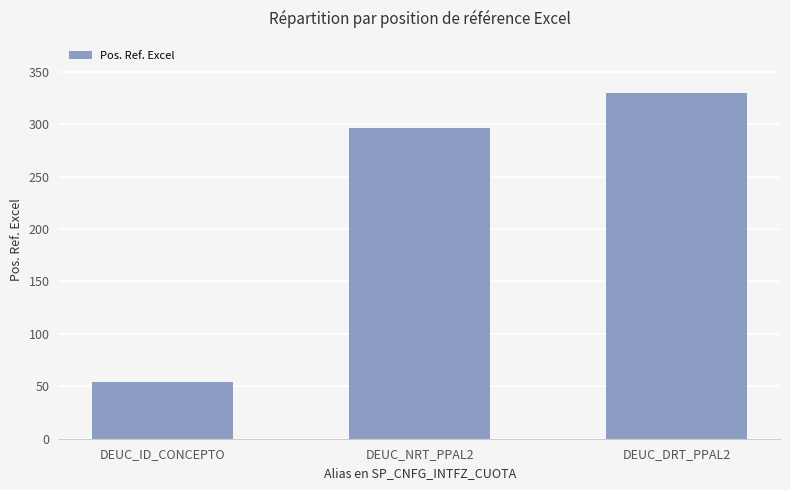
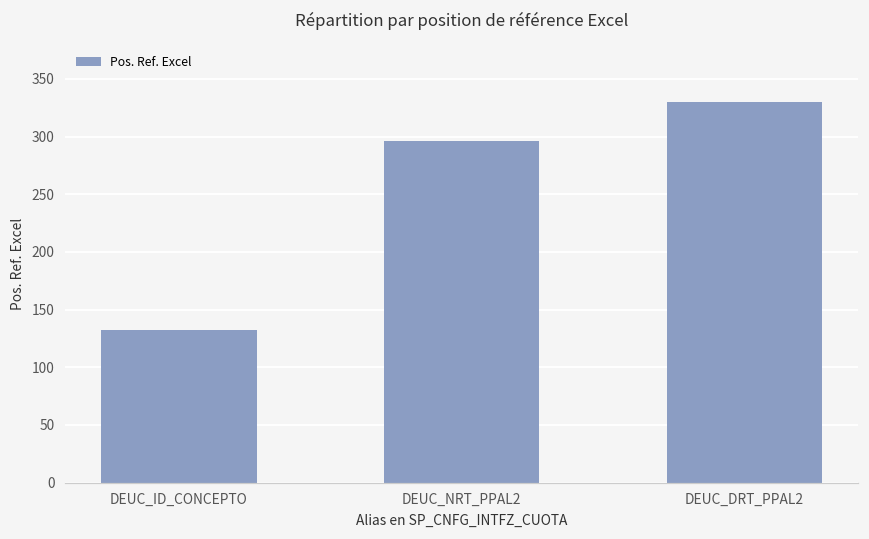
DEUC_ID_CONCEPTO: 54 -> 132
